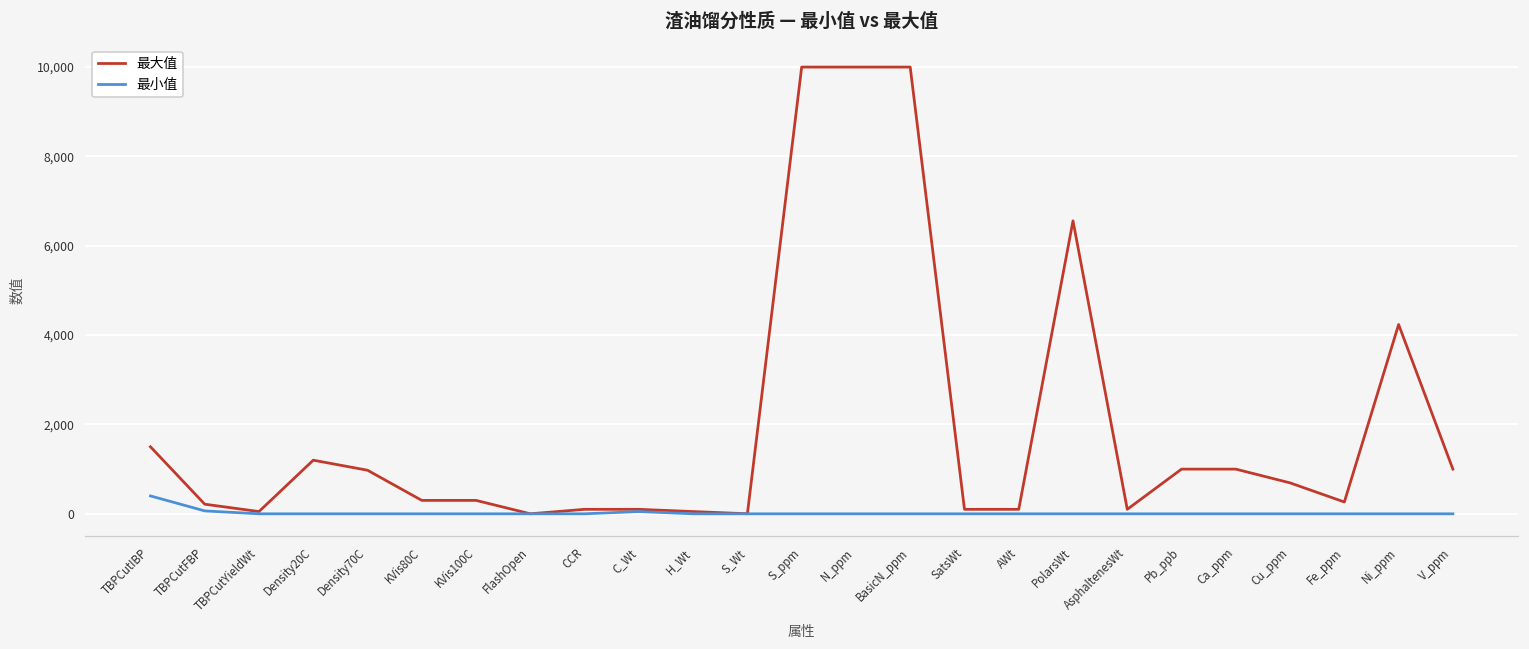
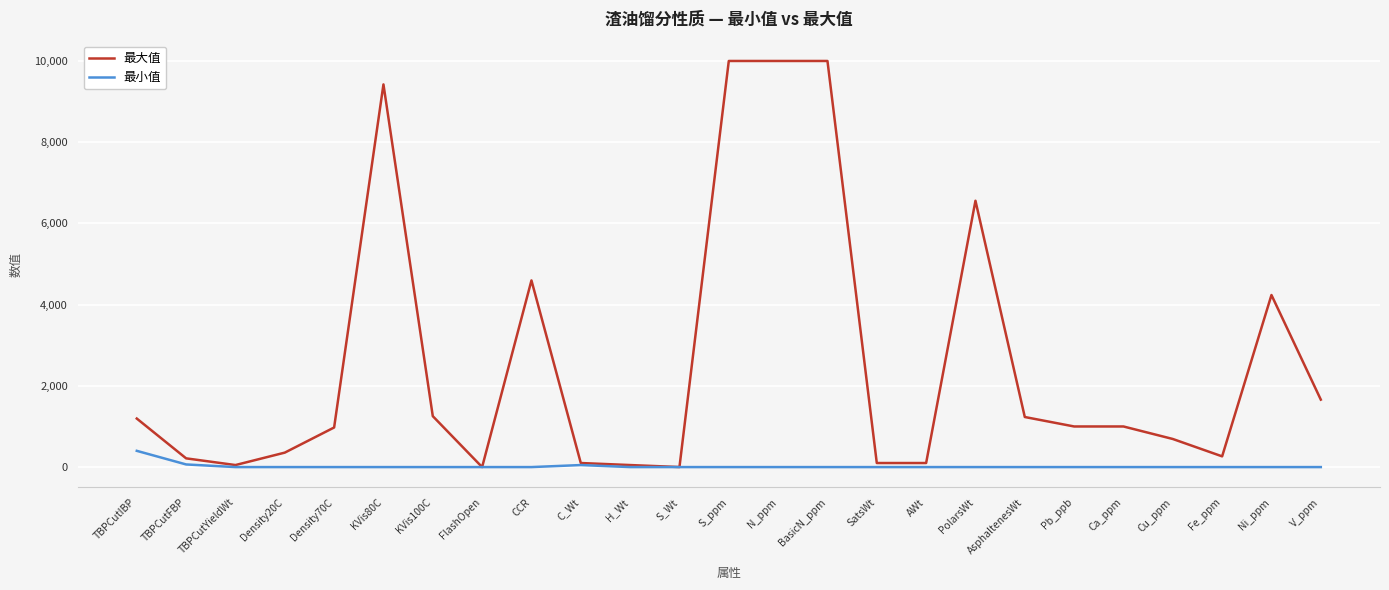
最大值, TBPCutIBP: 1,500 -> 1,200
最大值, Density20C: 1,200 -> 400
最大值, KVis80C: 300 -> 9,400
最大值, KVis100C: 300 -> 1,300
最大值, CCR: 100 -> 4,600
最大值, AsphaltenesWt: 100 -> 1,200
最大值, V_ppm: 1,000 -> 1,700
